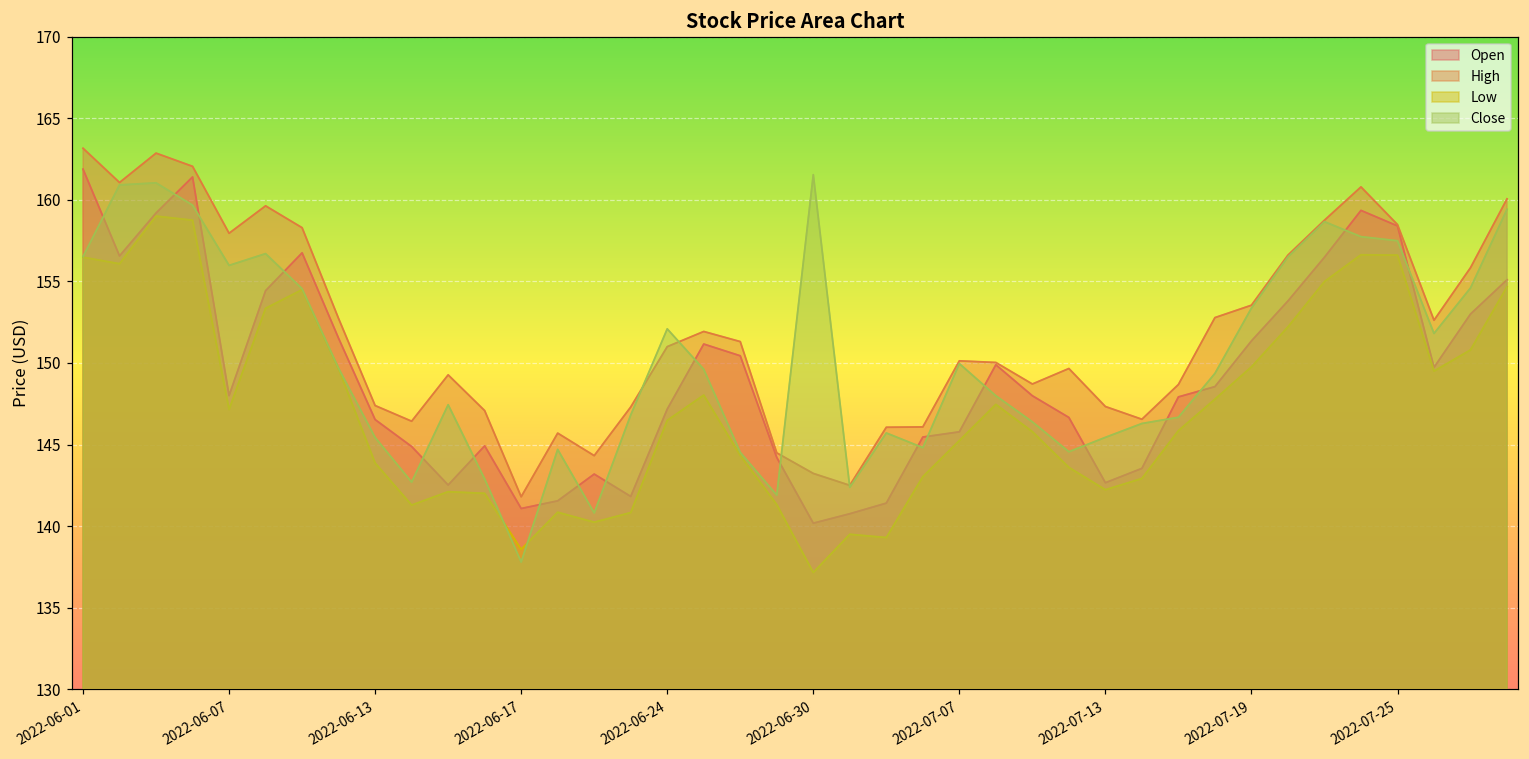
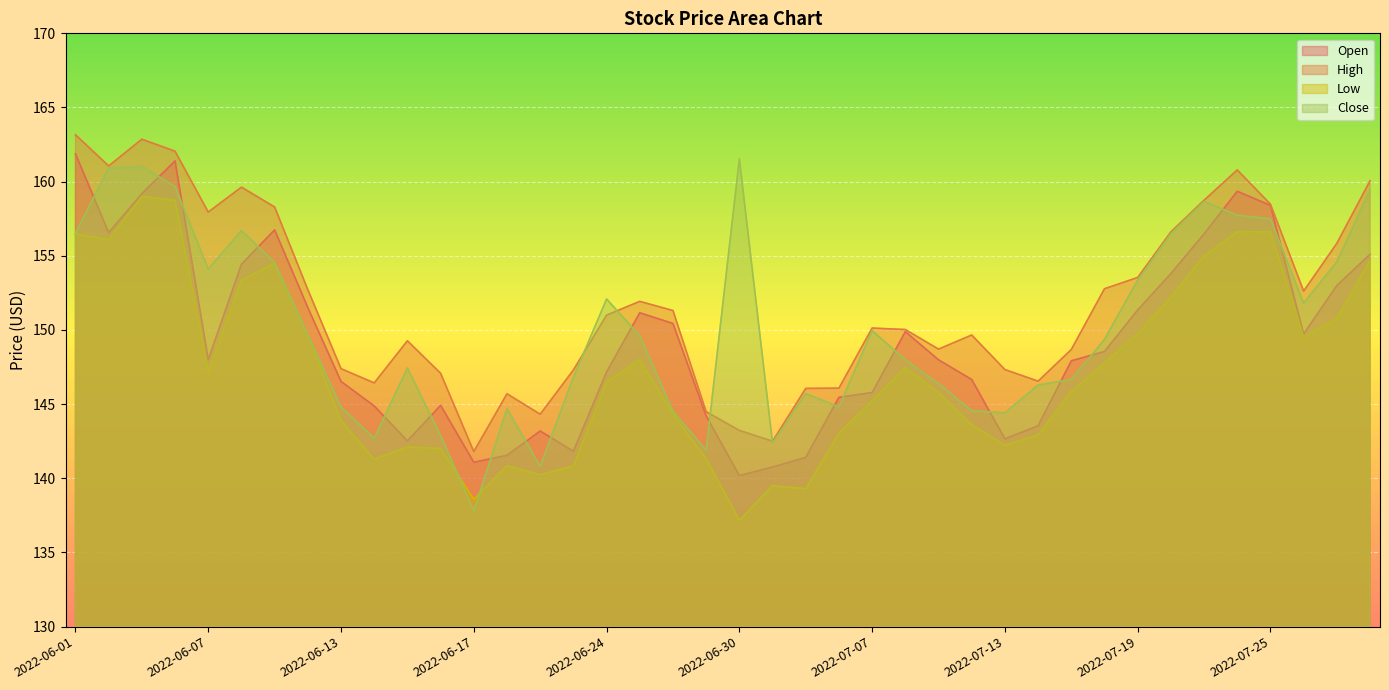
Close, 2022-06-07: 156.0 -> 154.1
Close, 2022-06-13: 145.4 -> 144.8
Close, 2022-07-13: 145.4 -> 144.4
